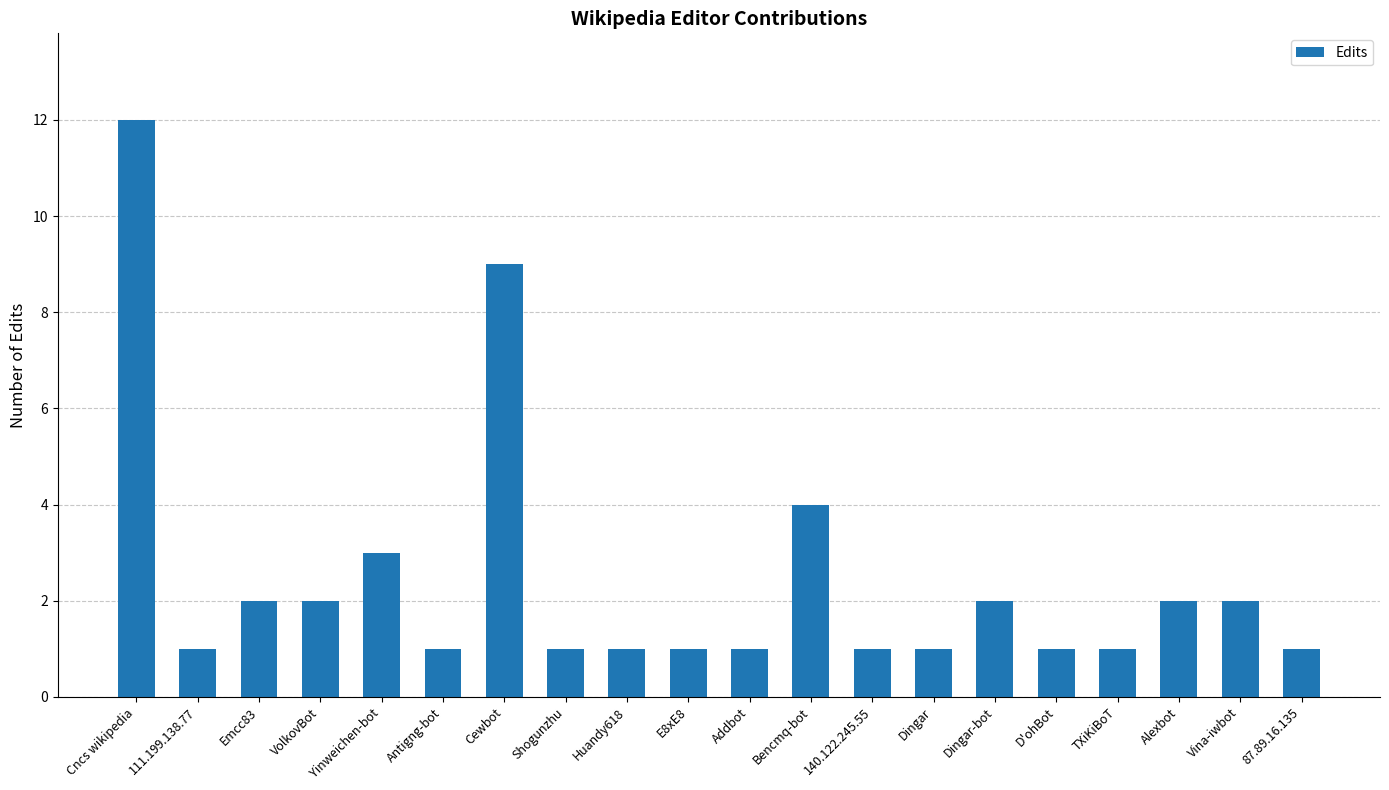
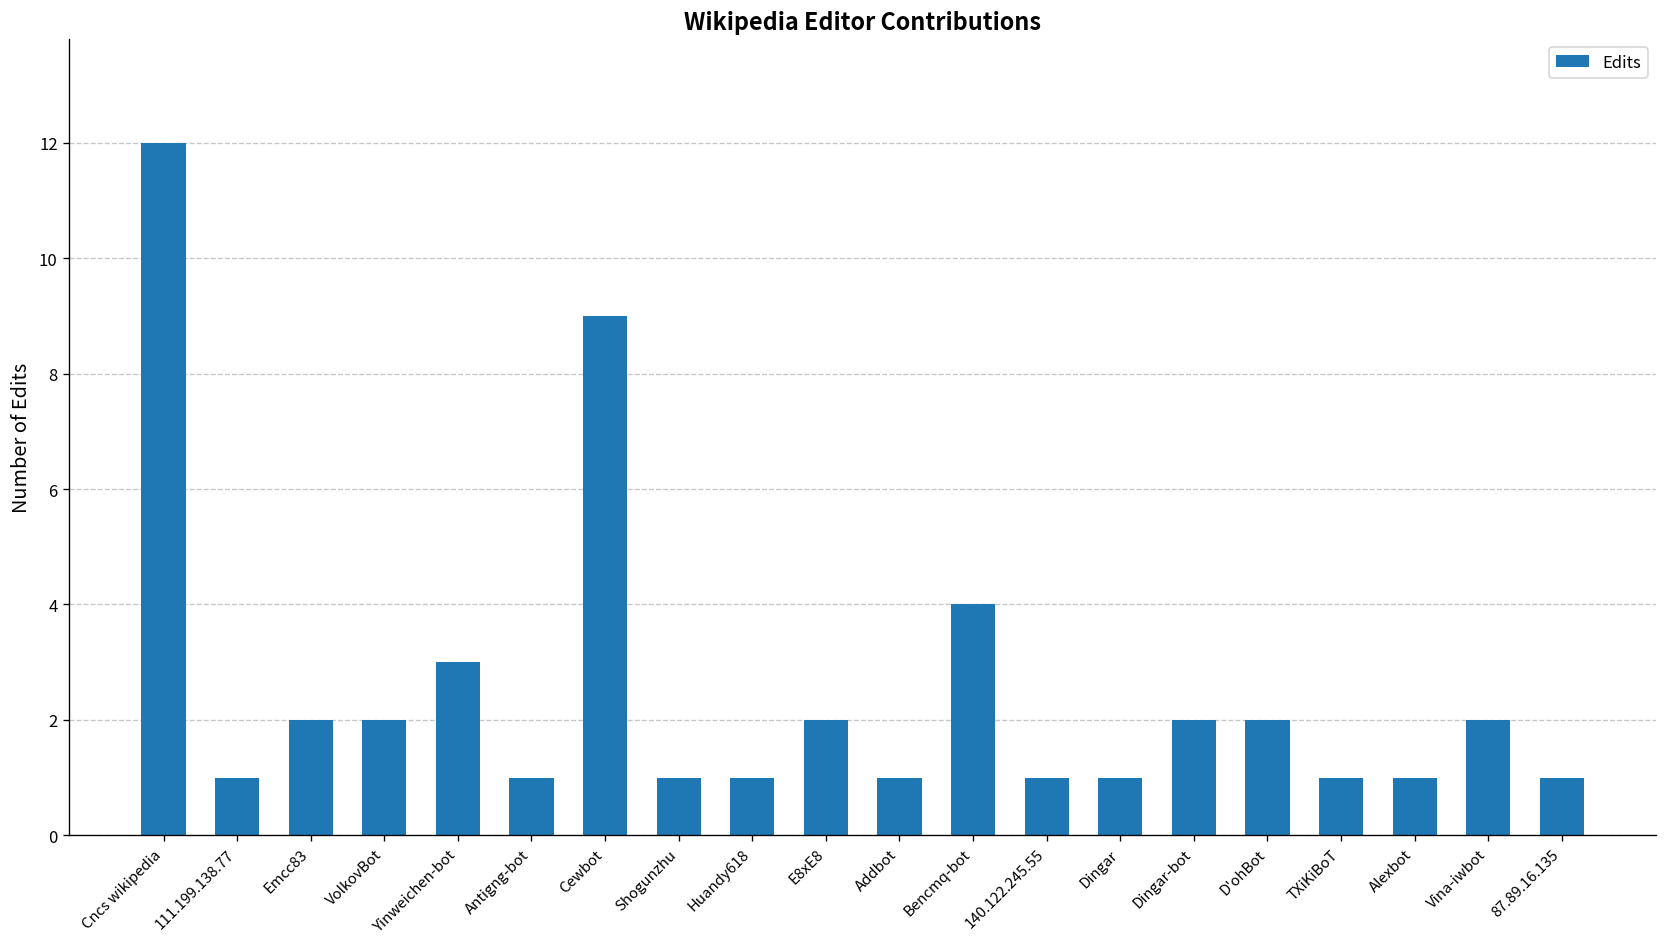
E8xE8: 1 -> 2
D'ohBot: 1 -> 2
Alexbot: 2 -> 1
